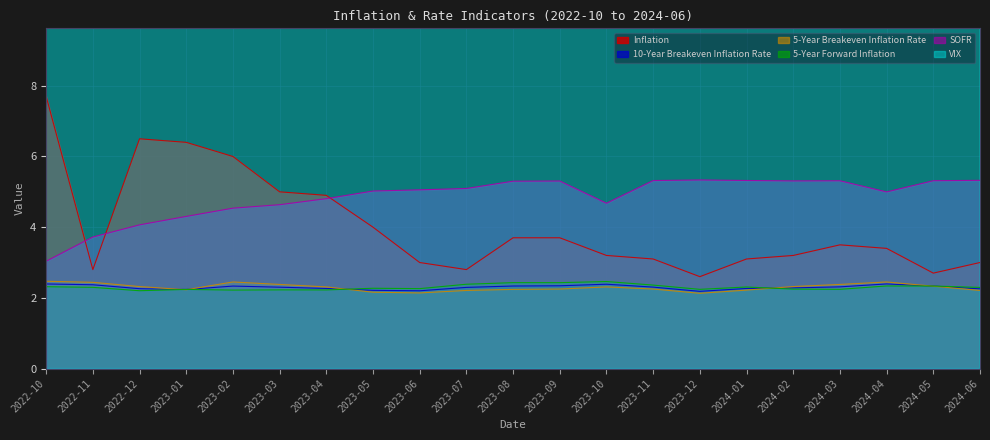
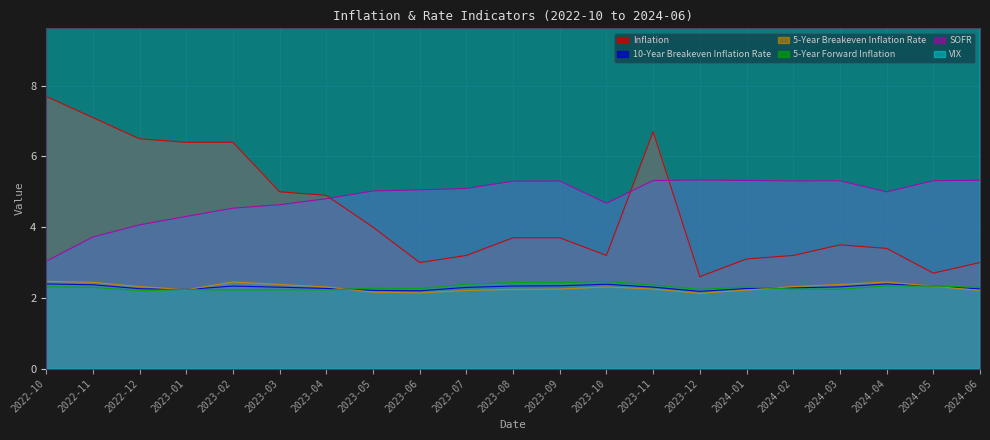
Inflation, 2022-11: 2.8 -> 7.1
Inflation, 2023-02: 6.0 -> 6.4
Inflation, 2023-07: 2.8 -> 3.2
Inflation, 2023-11: 3.1 -> 6.7
